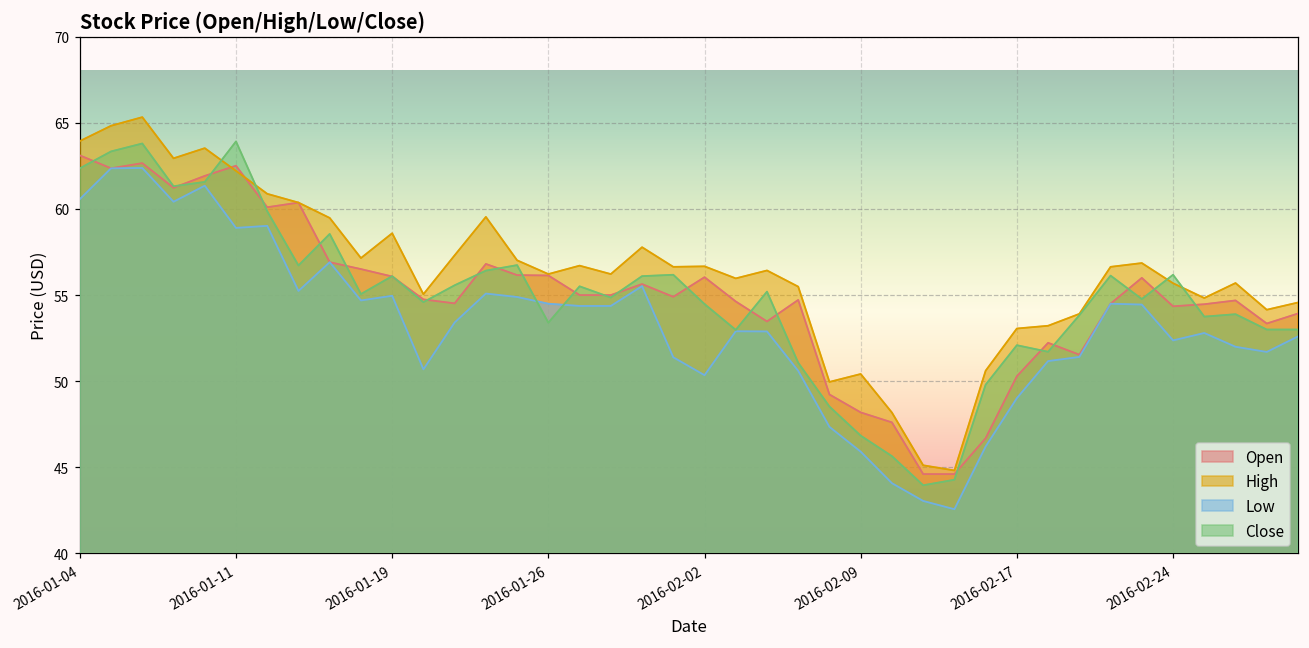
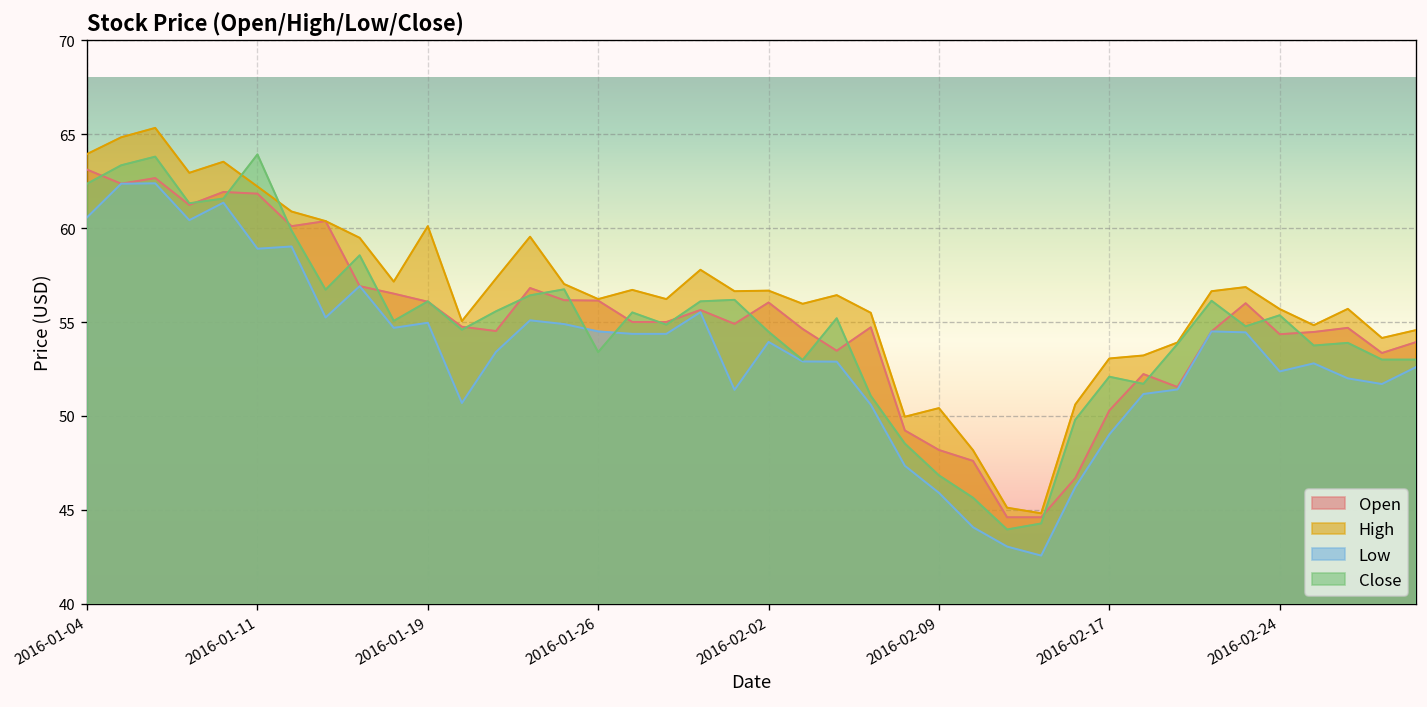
Open, 2016-01-11: 62.5 -> 61.8
High, 2016-01-19: 58.6 -> 60.1
Low, 2016-02-02: 50.4 -> 53.9
Close, 2016-02-24: 56.2 -> 55.4
